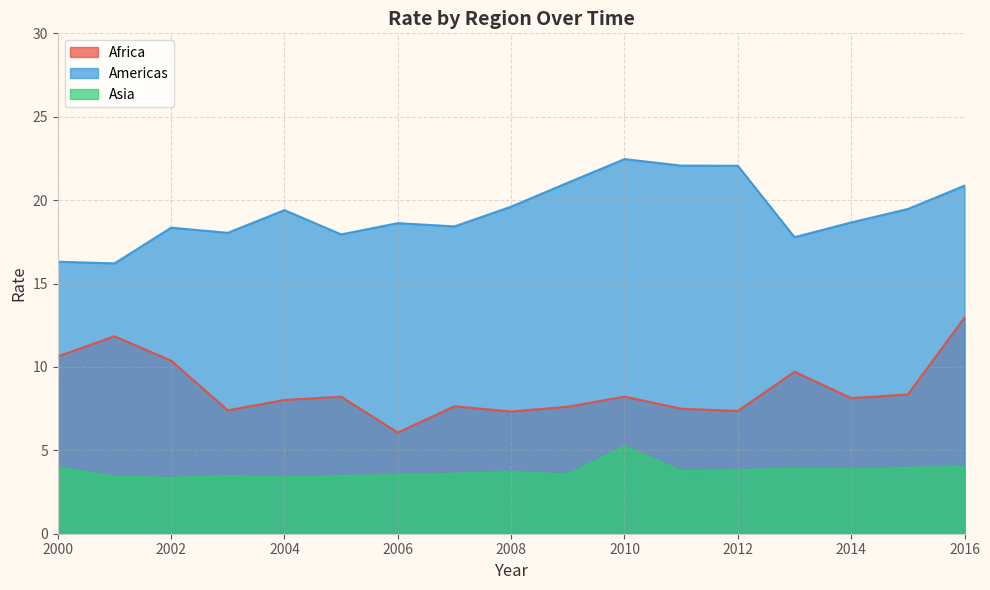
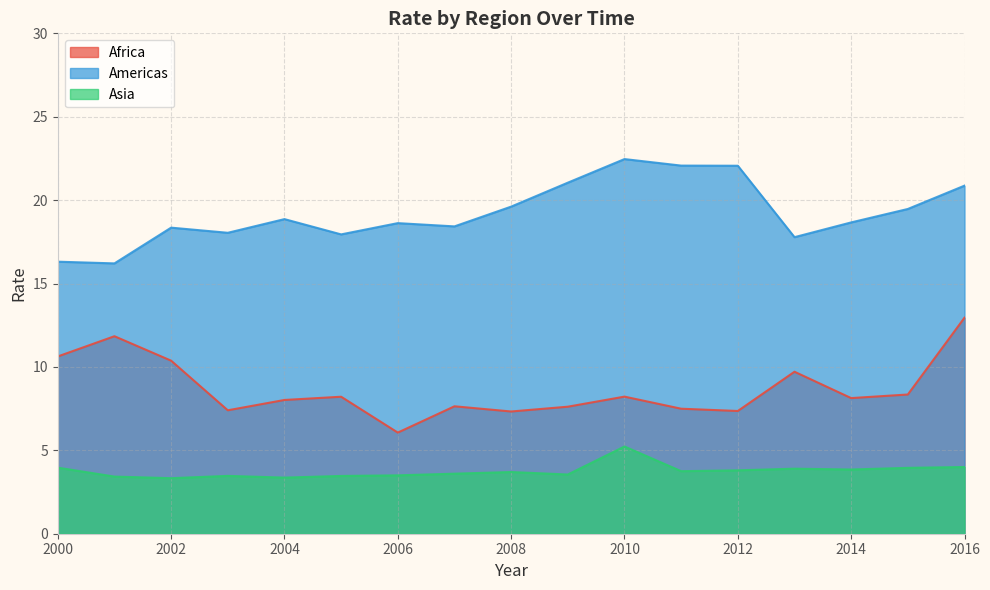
Americas, 2004: 19.4 -> 18.9
